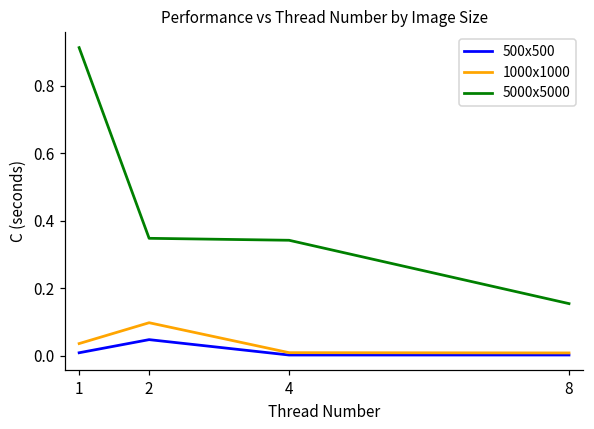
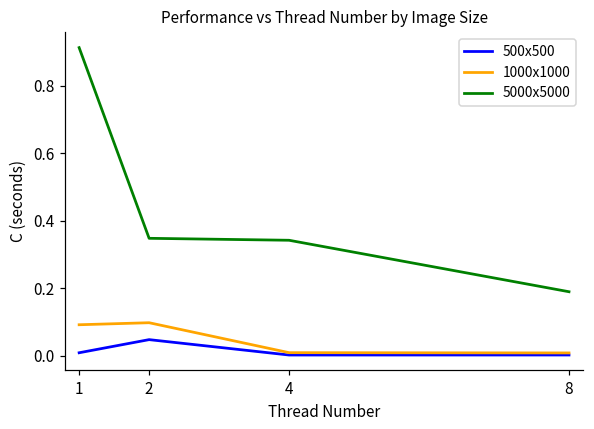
1000x1000, 1: 0.04 -> 0.09
5000x5000, 8: 0.15 -> 0.19
